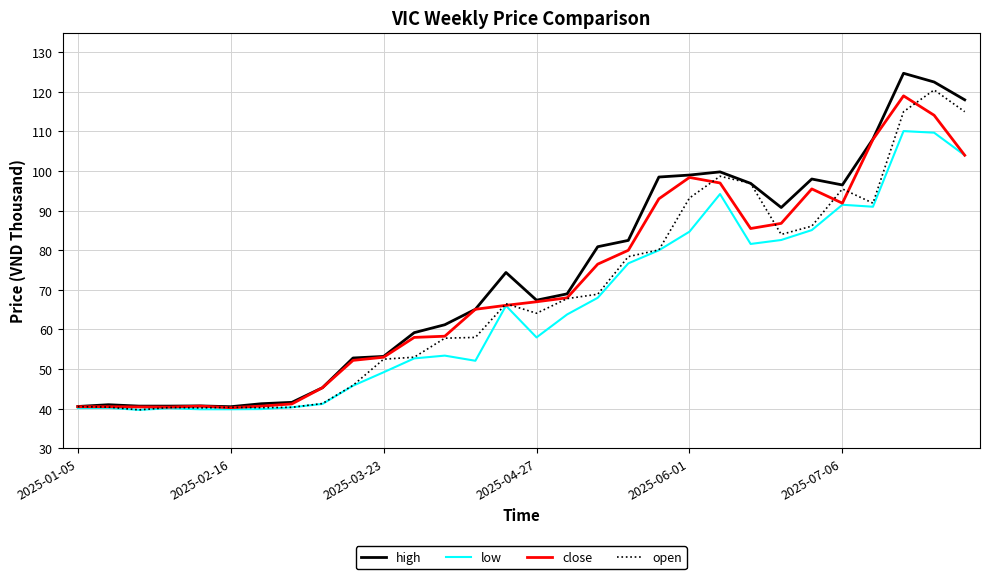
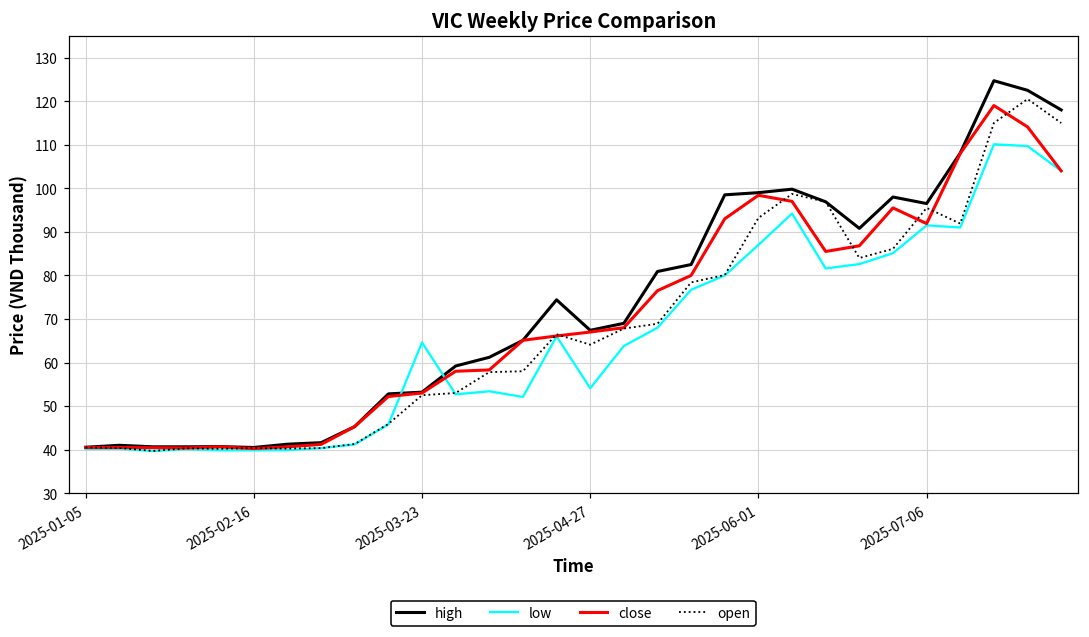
low, 2025-03-23: 49 -> 65
low, 2025-04-27: 58 -> 54
low, 2025-06-01: 85 -> 87
